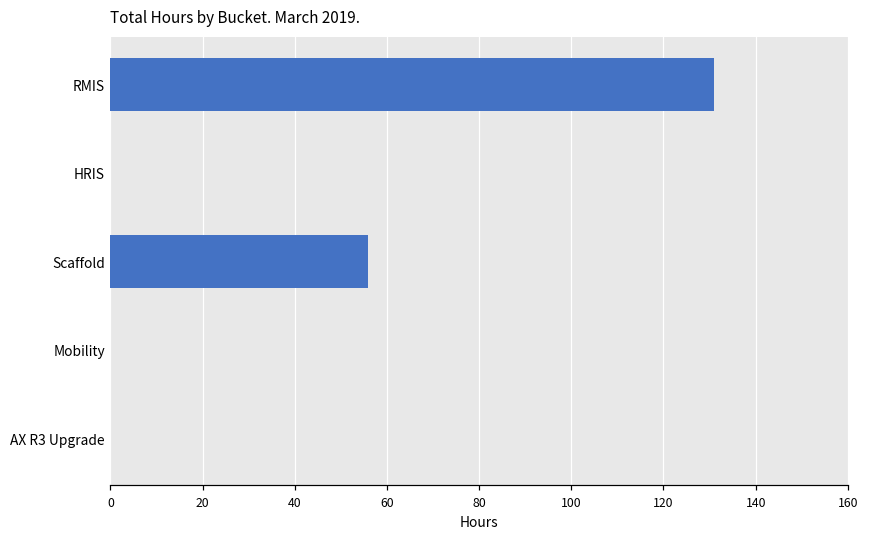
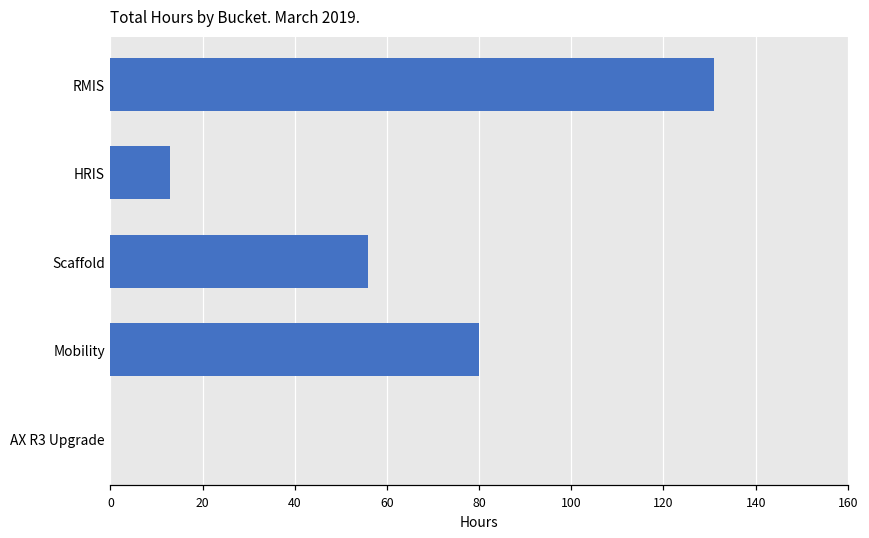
HRIS: 0 -> 13
Mobility: 0 -> 80
